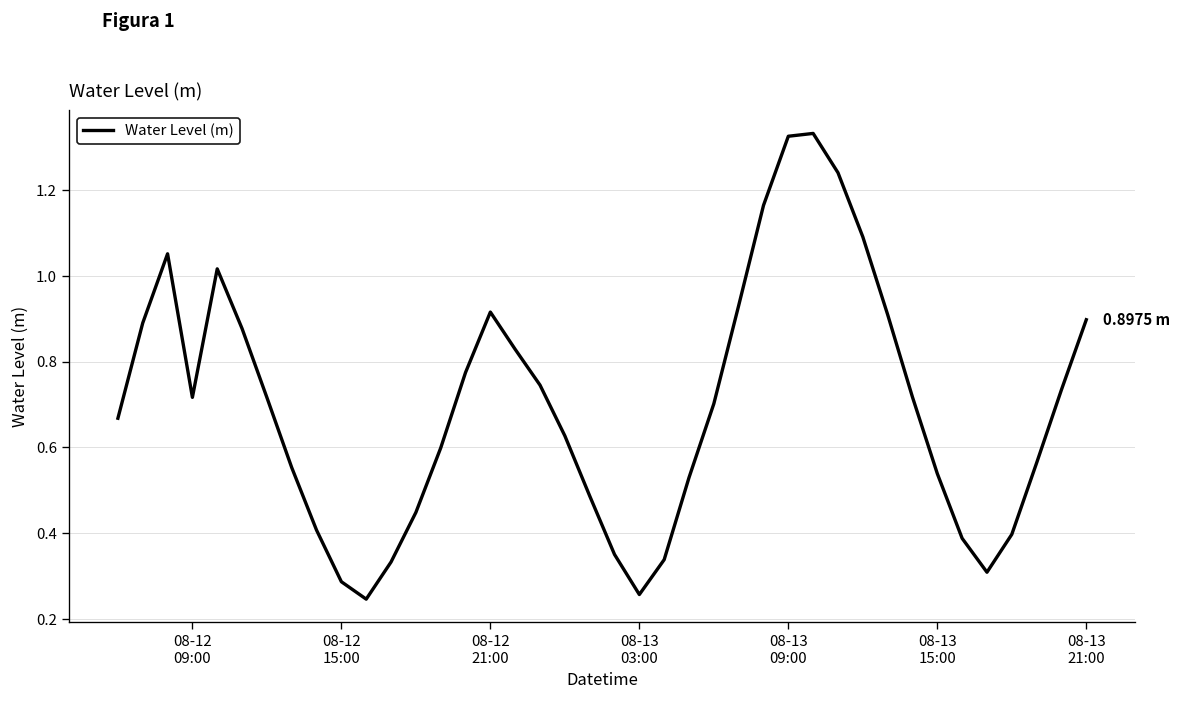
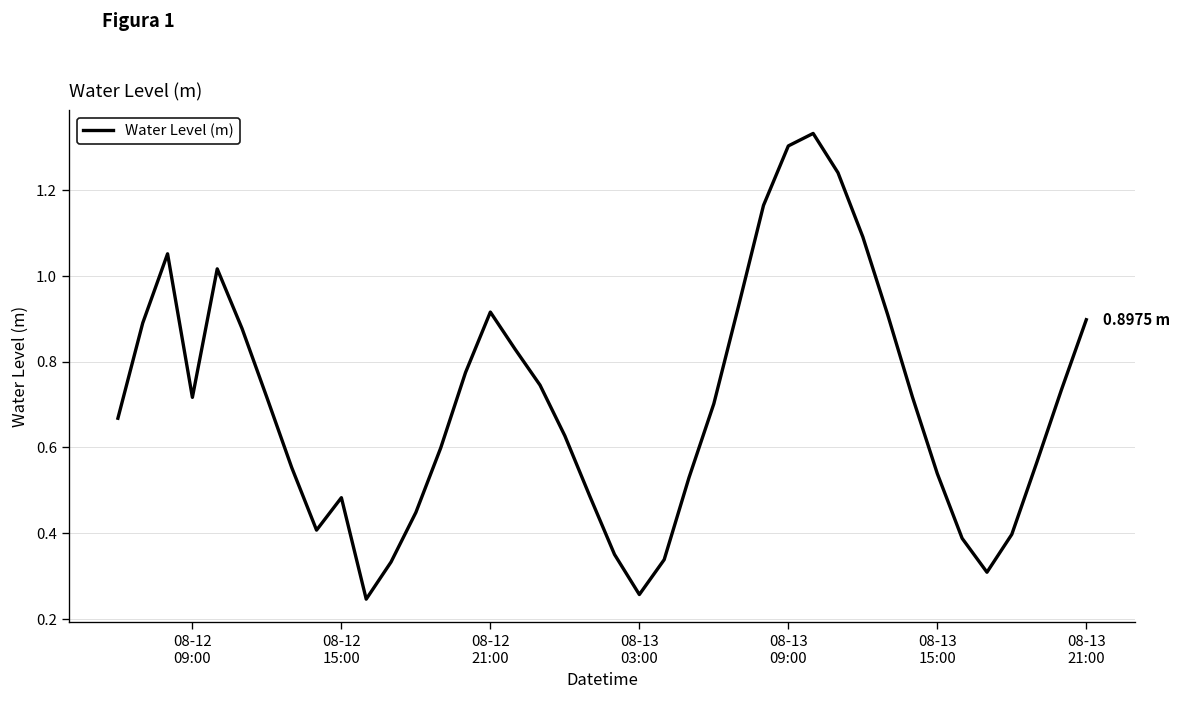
08-12 15:00: 0.29 -> 0.48
08-13 09:00: 1.33 -> 1.30
